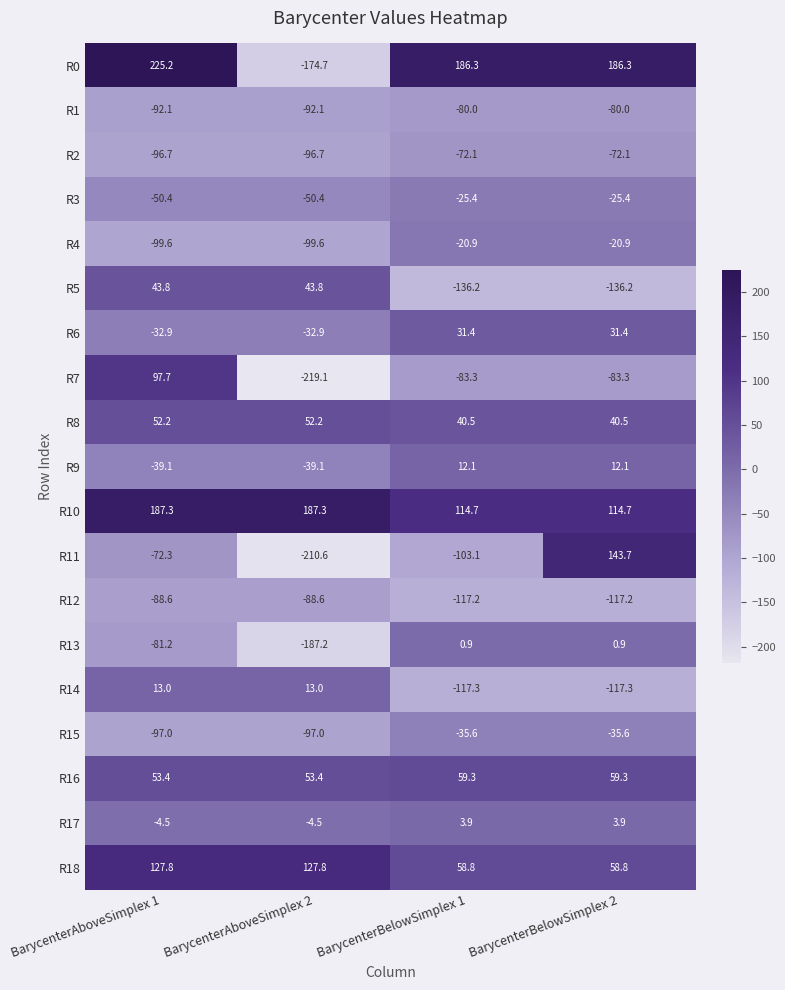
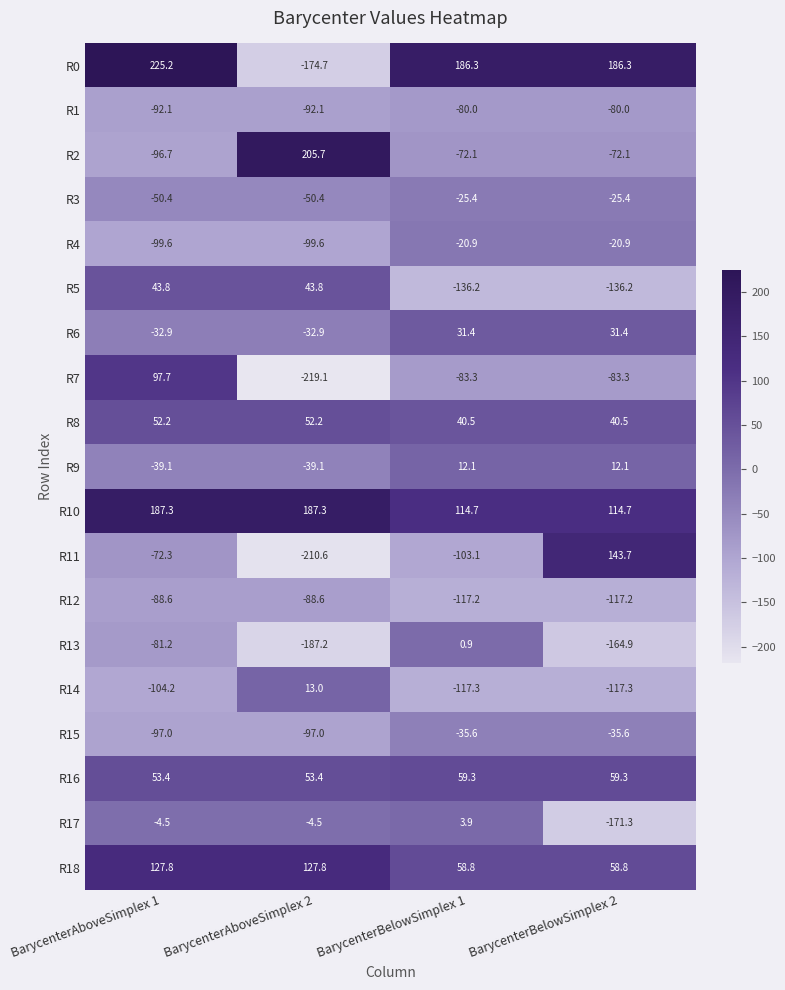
R2, BarycenterAboveSimplex 2: -96.7 -> 205.7
R13, BarycenterBelowSimplex 2: 0.9 -> -164.9
R14, BarycenterAboveSimplex 1: 13.0 -> -104.2
R17, BarycenterBelowSimplex 2: 3.9 -> -171.3
